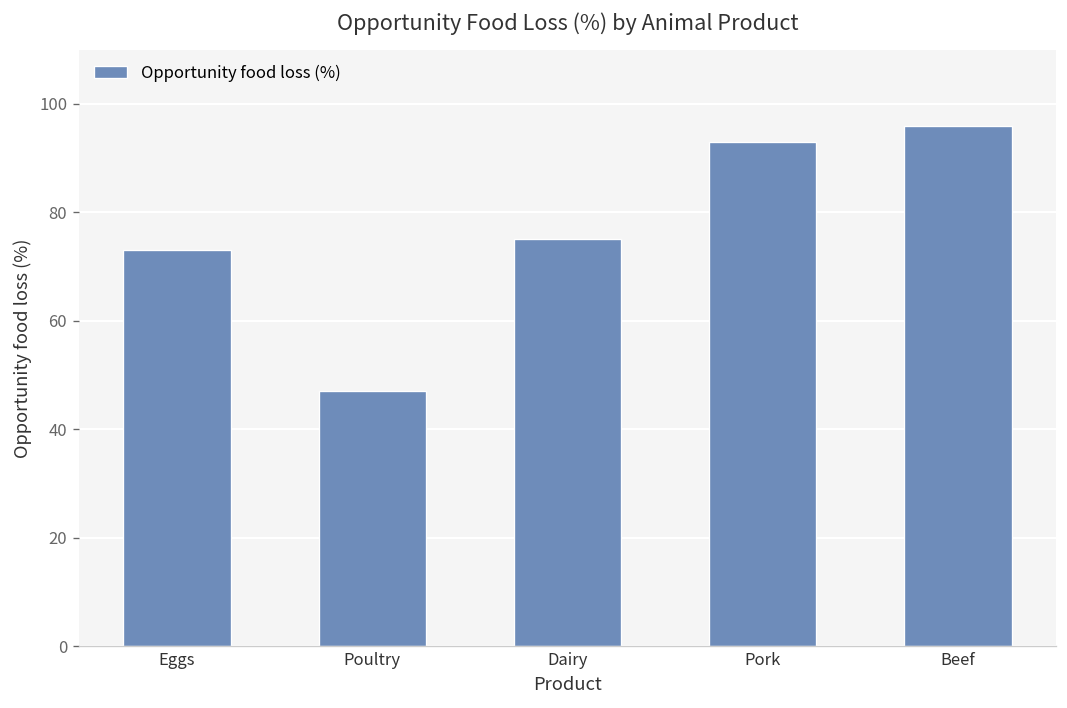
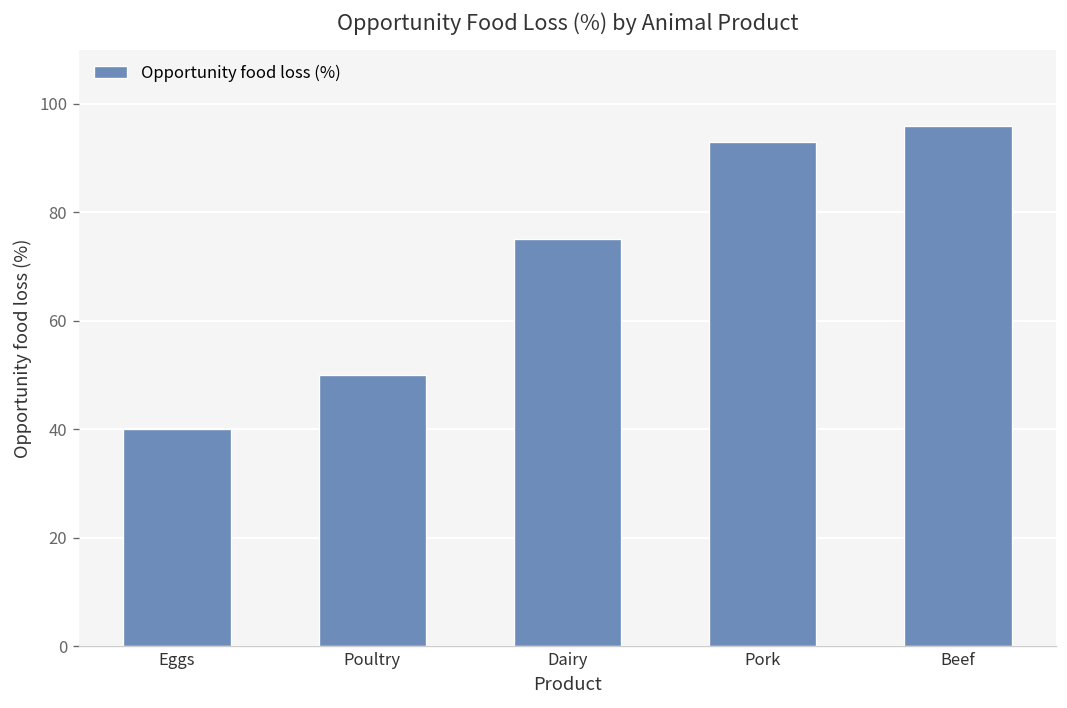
Eggs: 73 -> 40
Poultry: 47 -> 50
